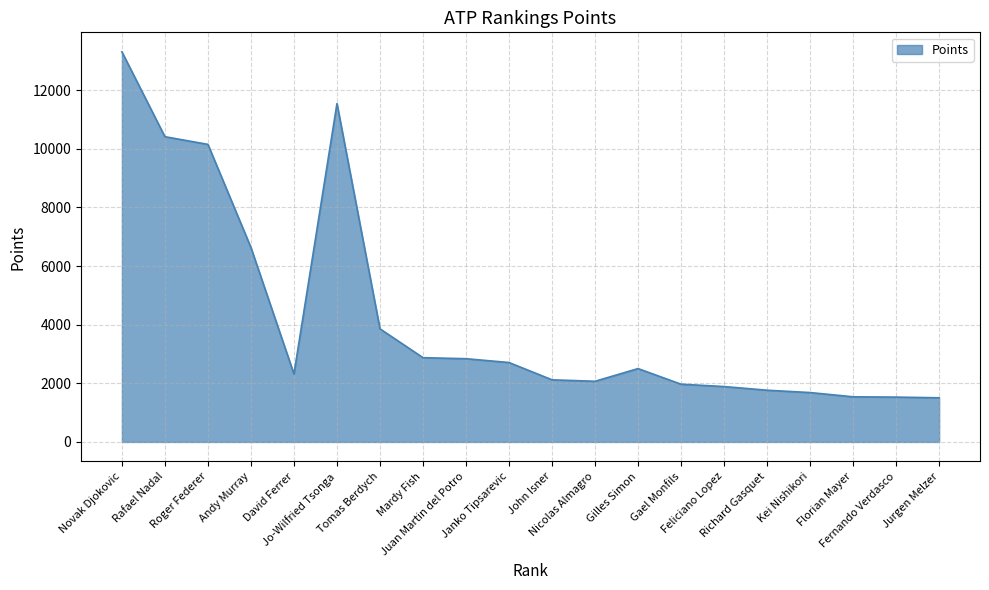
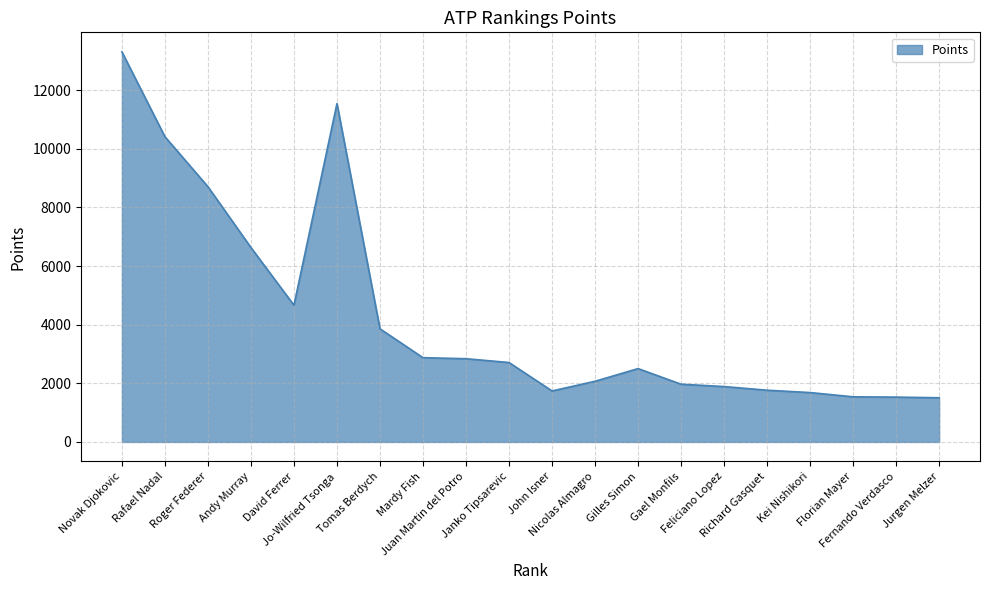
Roger Federer: 10200 -> 8700
David Ferrer: 2300 -> 4700
John Isner: 2100 -> 1700
